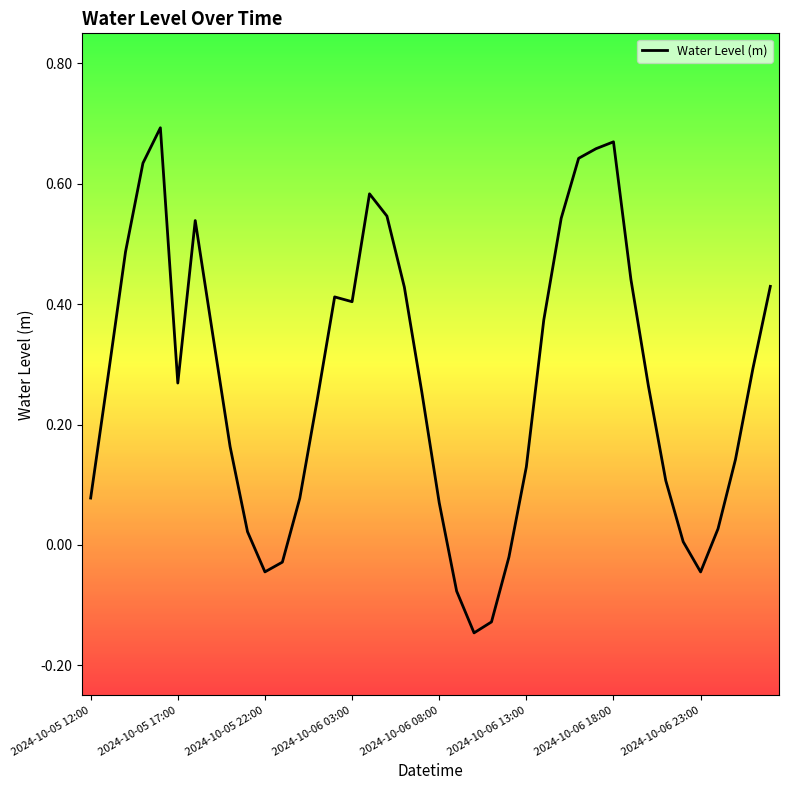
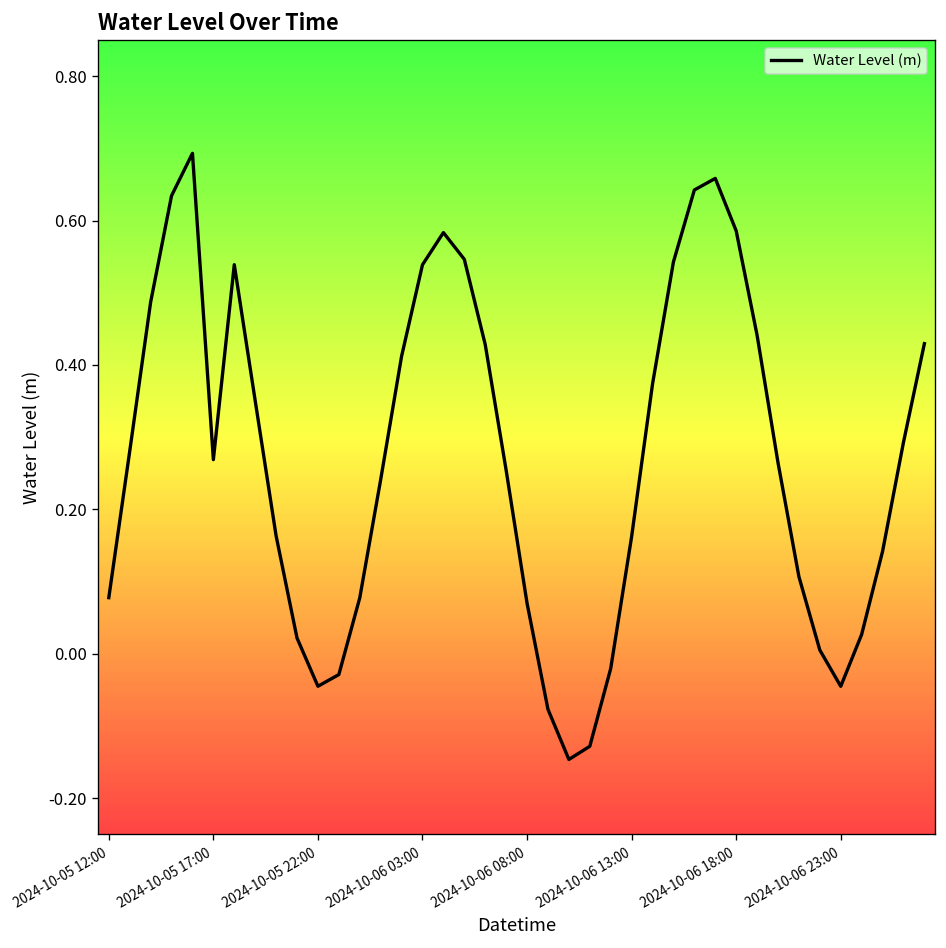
2024-10-06 03:00: 0.40 -> 0.54
2024-10-06 13:00: 0.13 -> 0.16
2024-10-06 18:00: 0.67 -> 0.59
